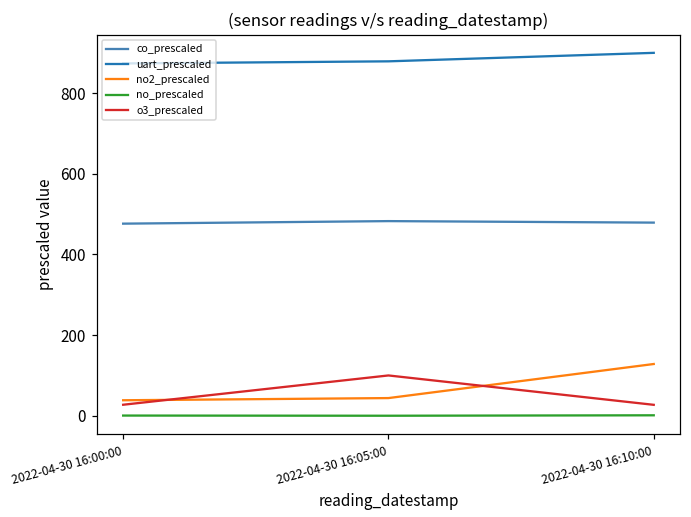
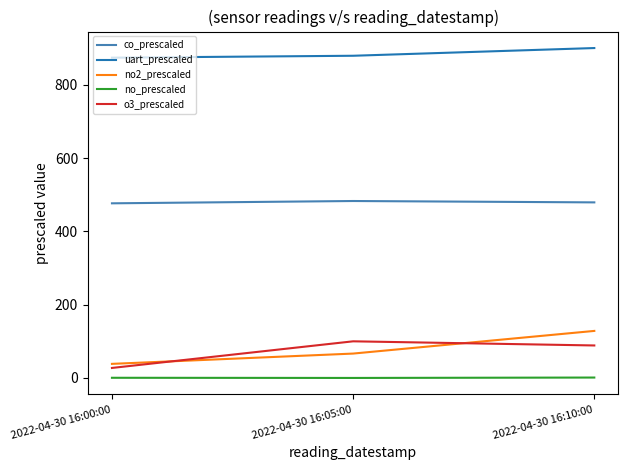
no2_prescaled, 2022-04-30 16:05:00: 40 -> 70
o3_prescaled, 2022-04-30 16:10:00: 30 -> 90
